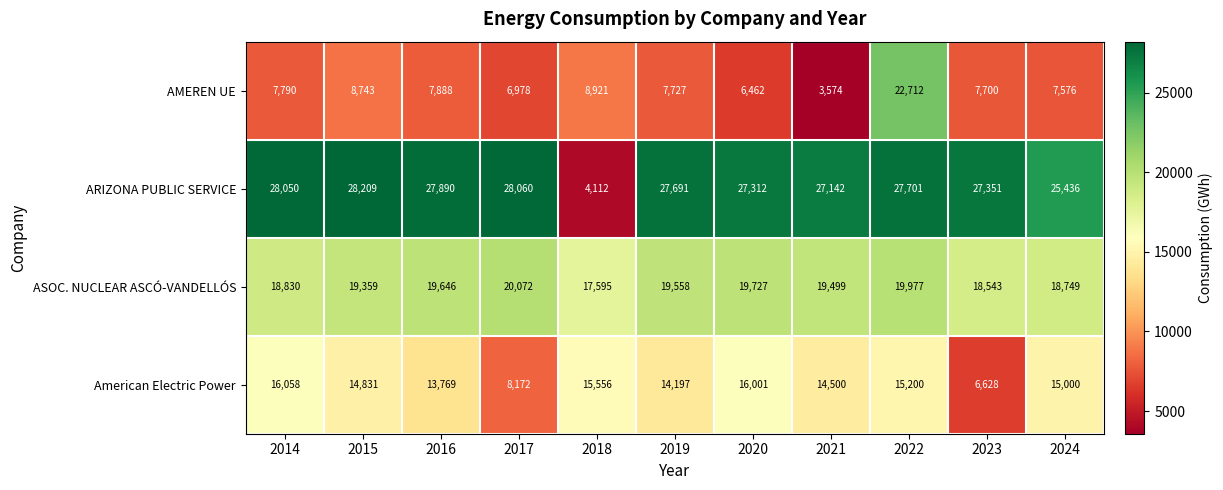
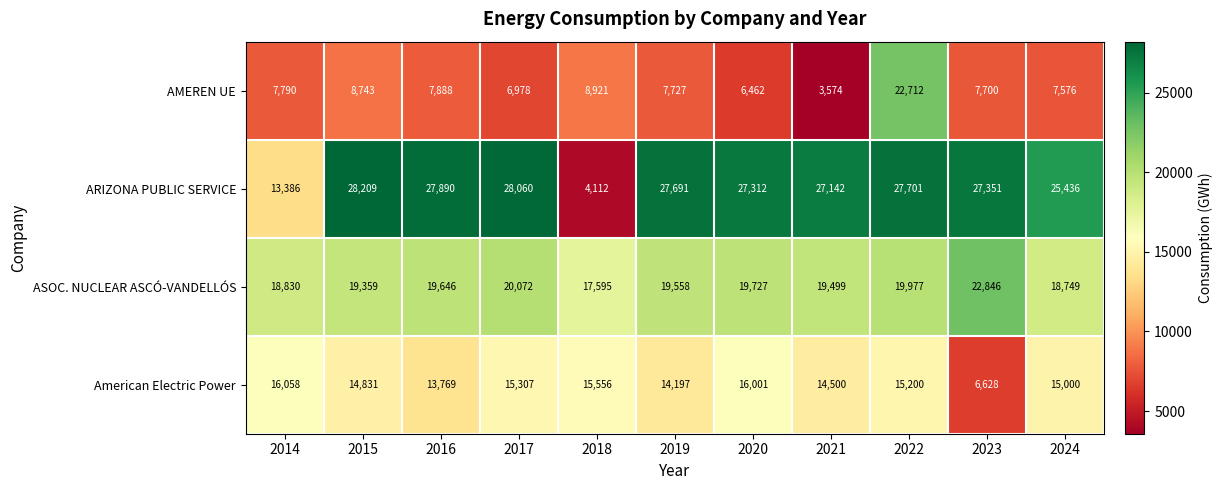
ARIZONA PUBLIC SERVICE, 2014: 28,050 -> 13,386
ASOC. NUCLEAR ASCÓ-VANDELLÓS, 2023: 18,543 -> 22,846
American Electric Power, 2017: 8,172 -> 15,307
